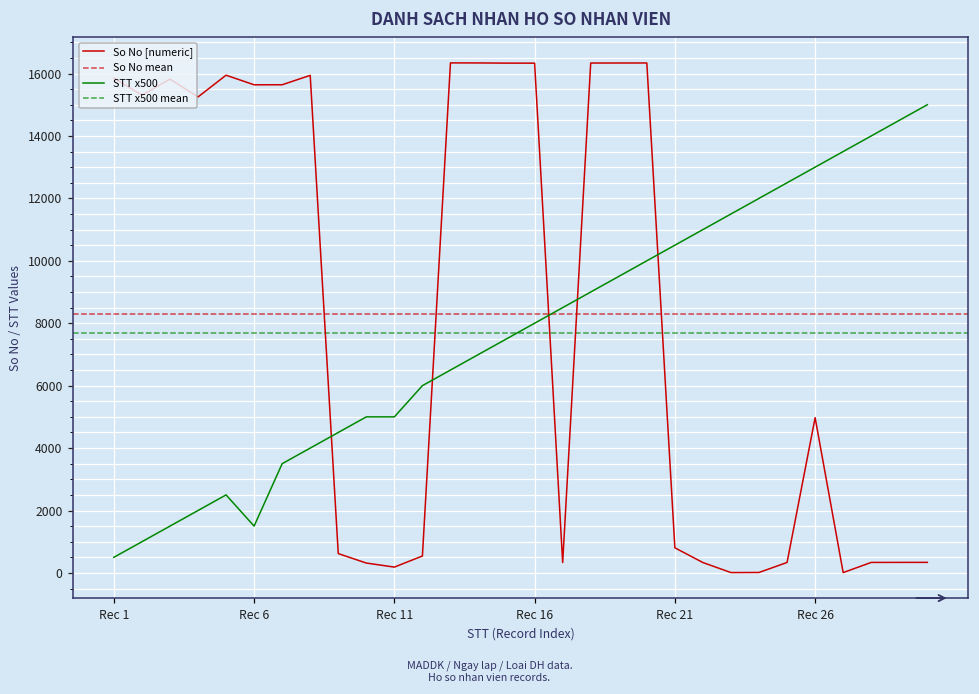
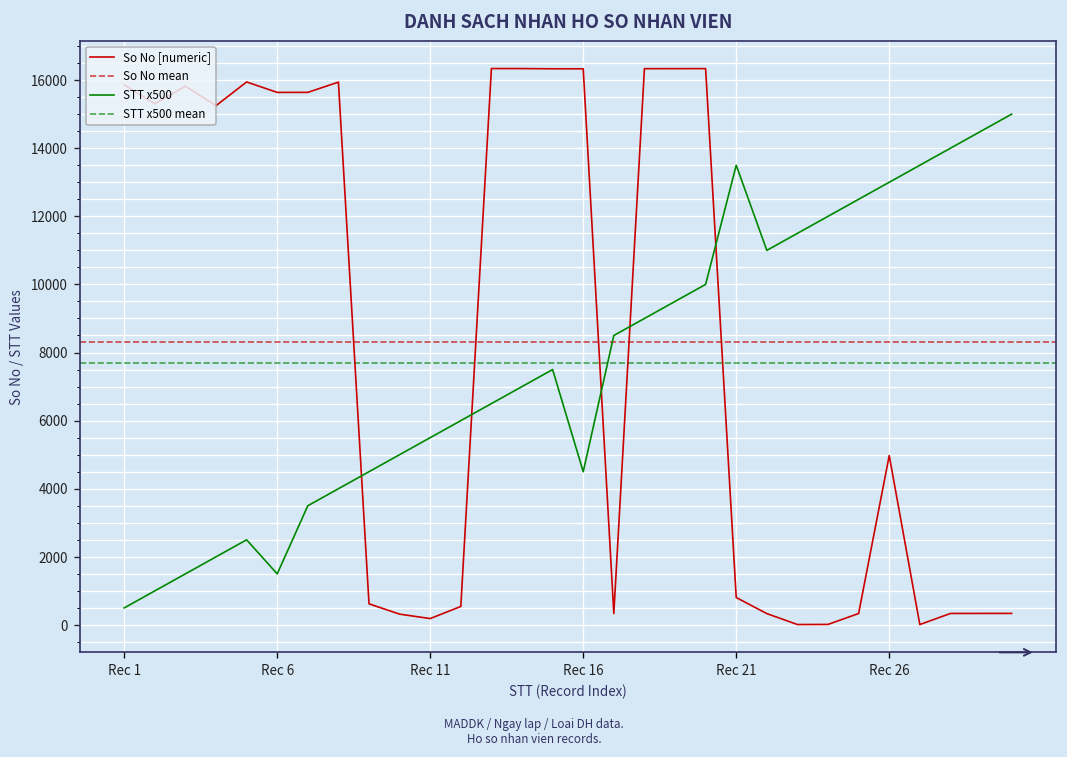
STT x500, Rec 11: 5000 -> 5500
STT x500, Rec 16: 8000 -> 4500
STT x500, Rec 21: 10500 -> 13500
